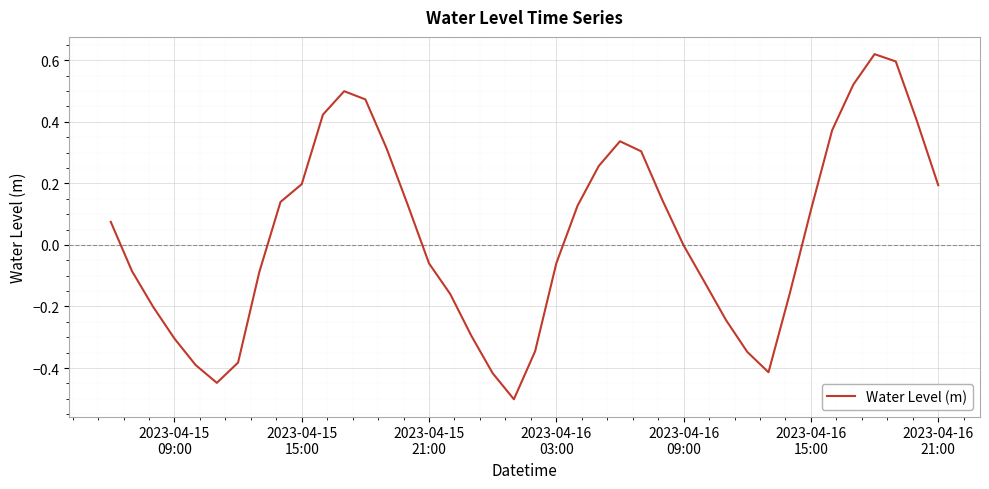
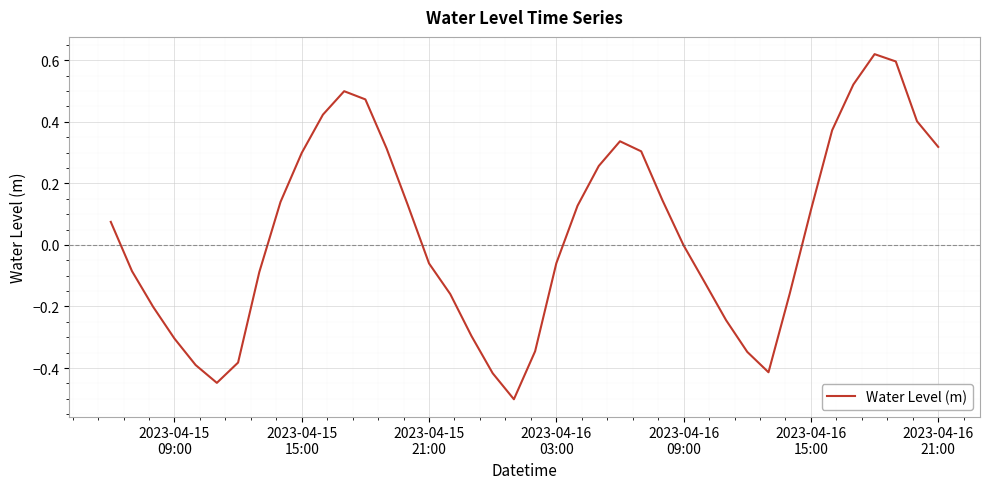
2023-04-15 15:00: 0.20 -> 0.30
2023-04-16 21:00: 0.19 -> 0.32
